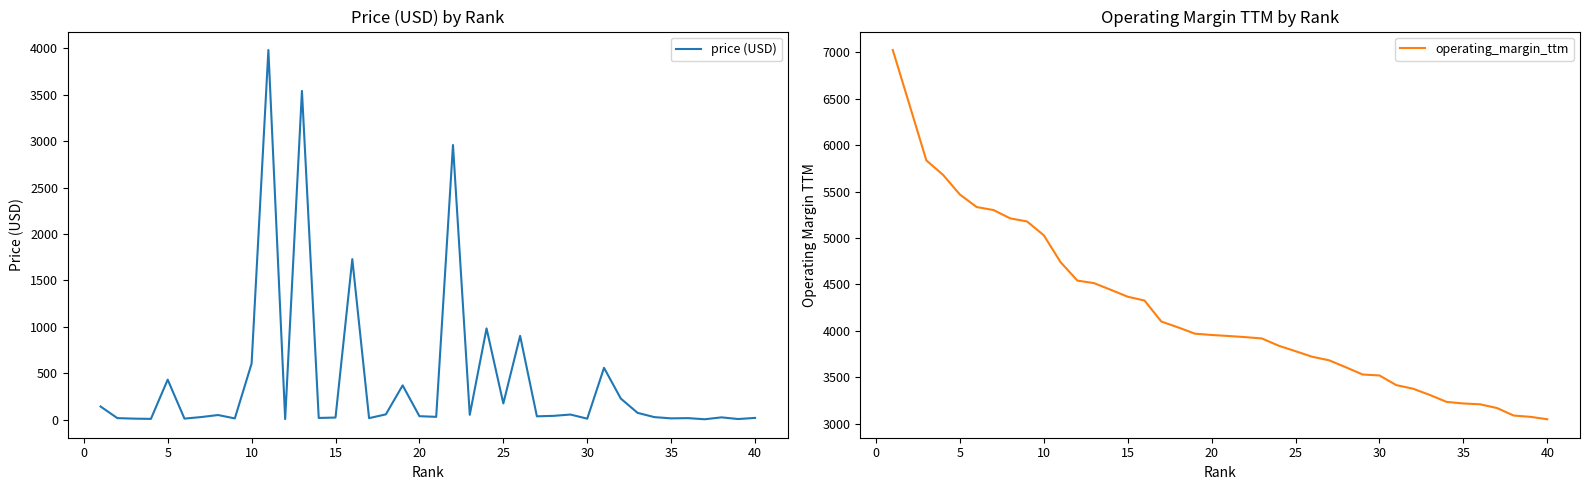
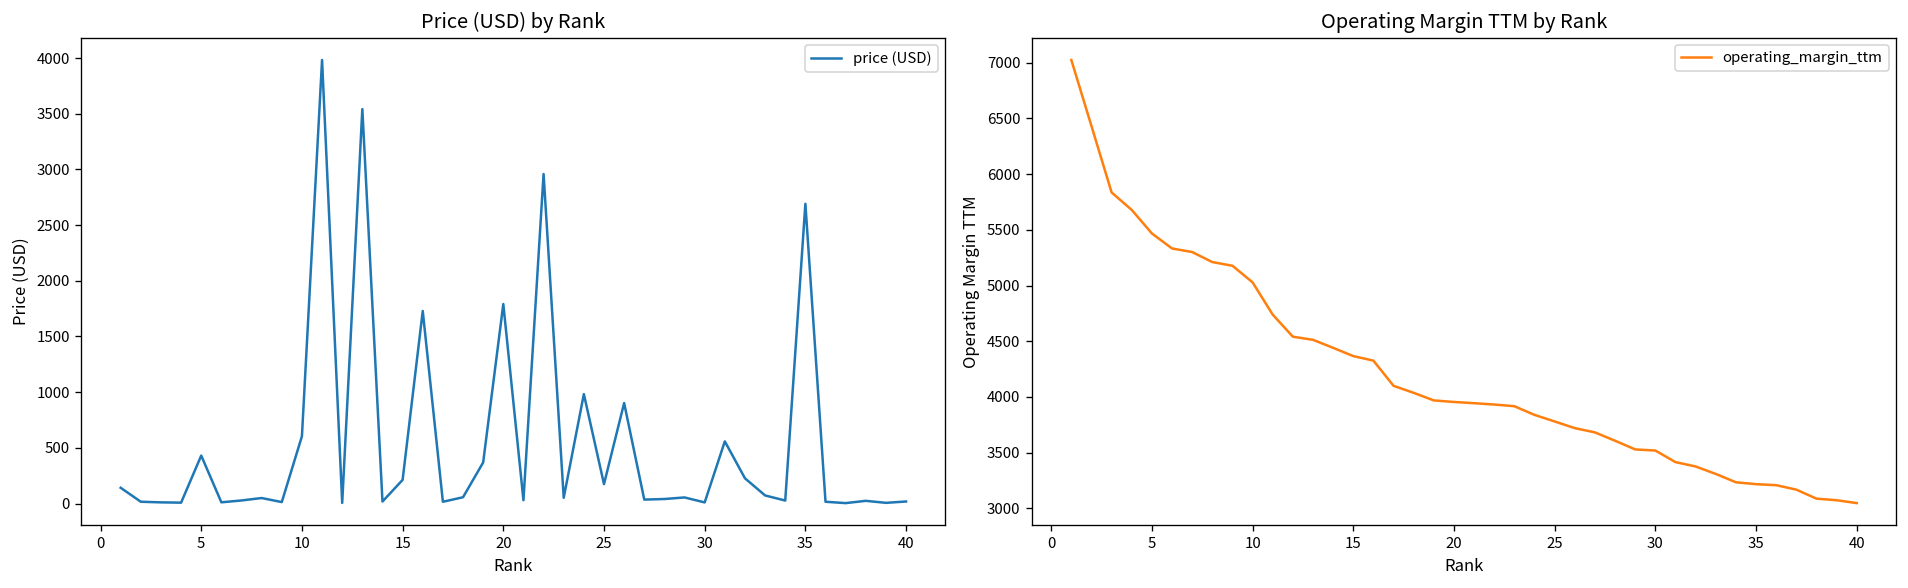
Price (USD) by Rank, 15: 0 -> 200
Price (USD) by Rank, 20: 0 -> 1800
Price (USD) by Rank, 35: 0 -> 2700
